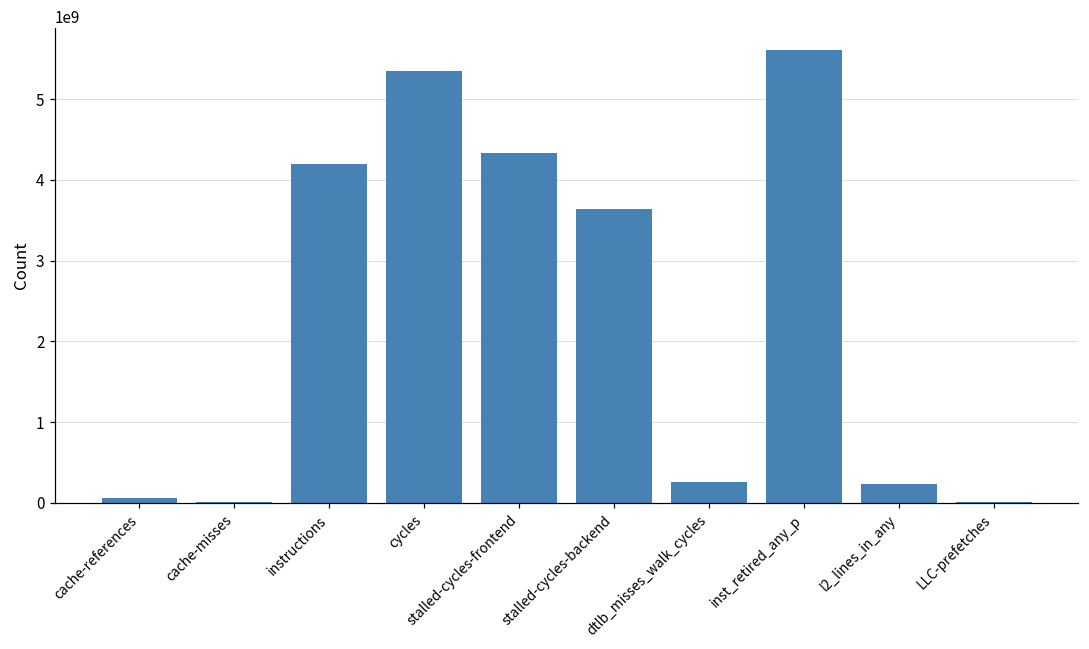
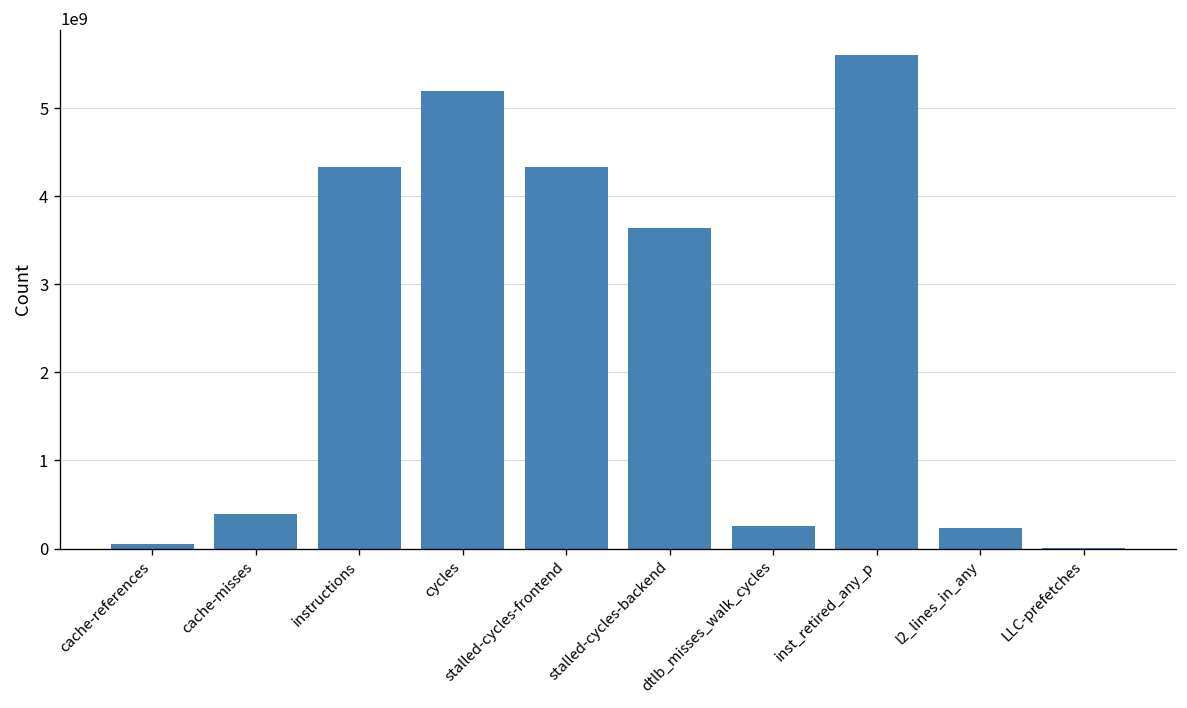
cache-misses: 0 -> 400000000
instructions: 4200000000 -> 4300000000
cycles: 5300000000 -> 5200000000
